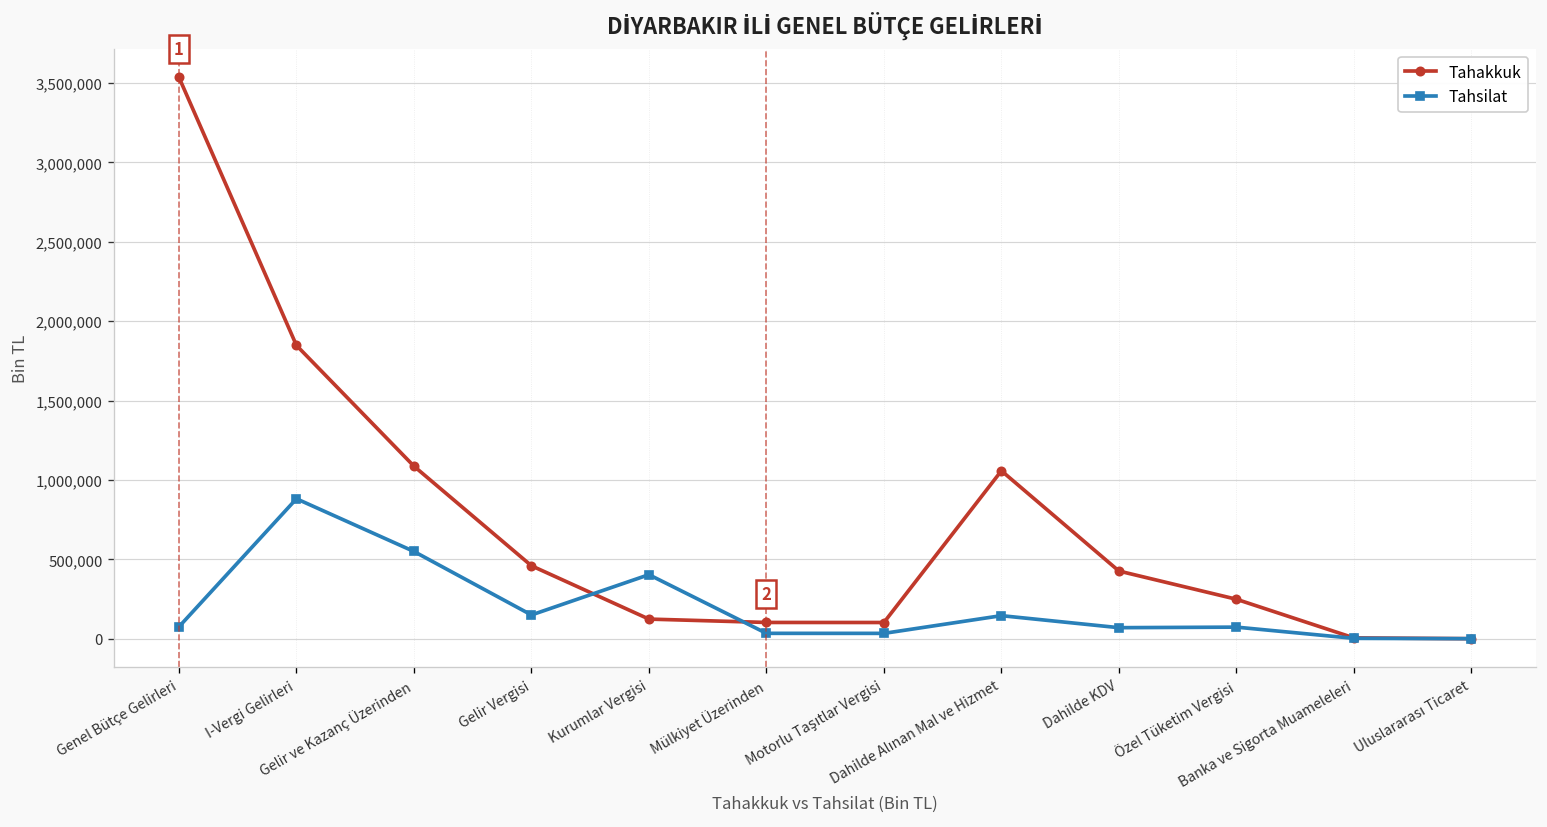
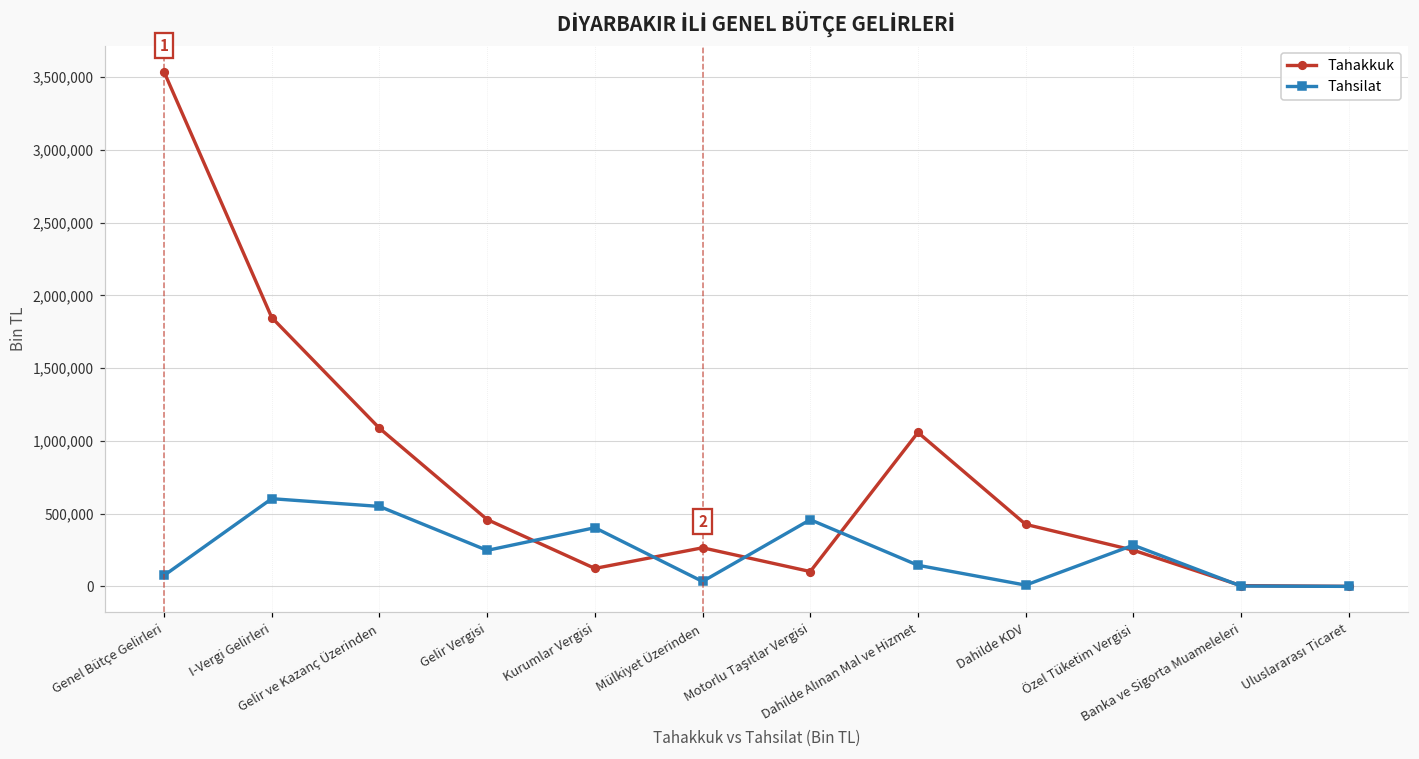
Tahsilat, I-Vergi Gelirleri: 880,000 -> 600,000
Tahsilat, Gelir Vergisi: 150,000 -> 250,000
Tahakkuk, Mülkiyet Üzerinden: 100,000 -> 270,000
Tahsilat, Motorlu Taşıtlar Vergisi: 30,000 -> 460,000
Tahsilat, Dahilde KDV: 70,000 -> 10,000
Tahsilat, Özel Tüketim Vergisi: 70,000 -> 280,000
